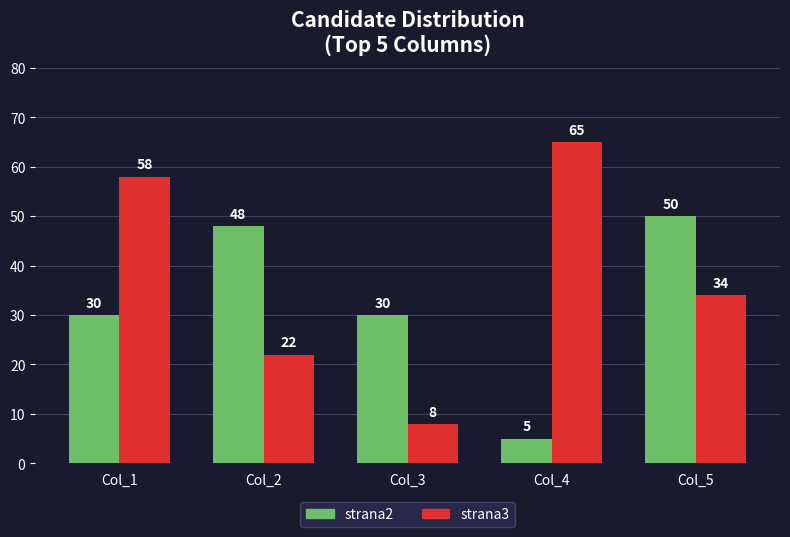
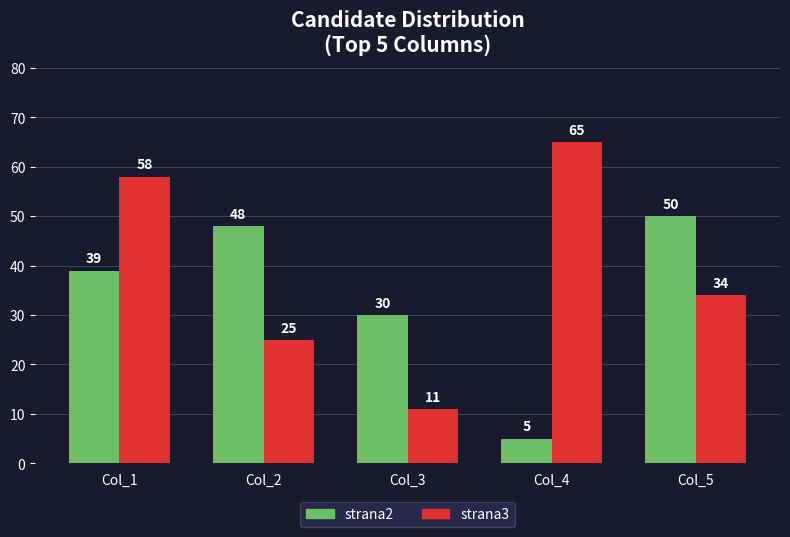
strana2, Col_1: 30 -> 39
strana3, Col_2: 22 -> 25
strana3, Col_3: 8 -> 11
